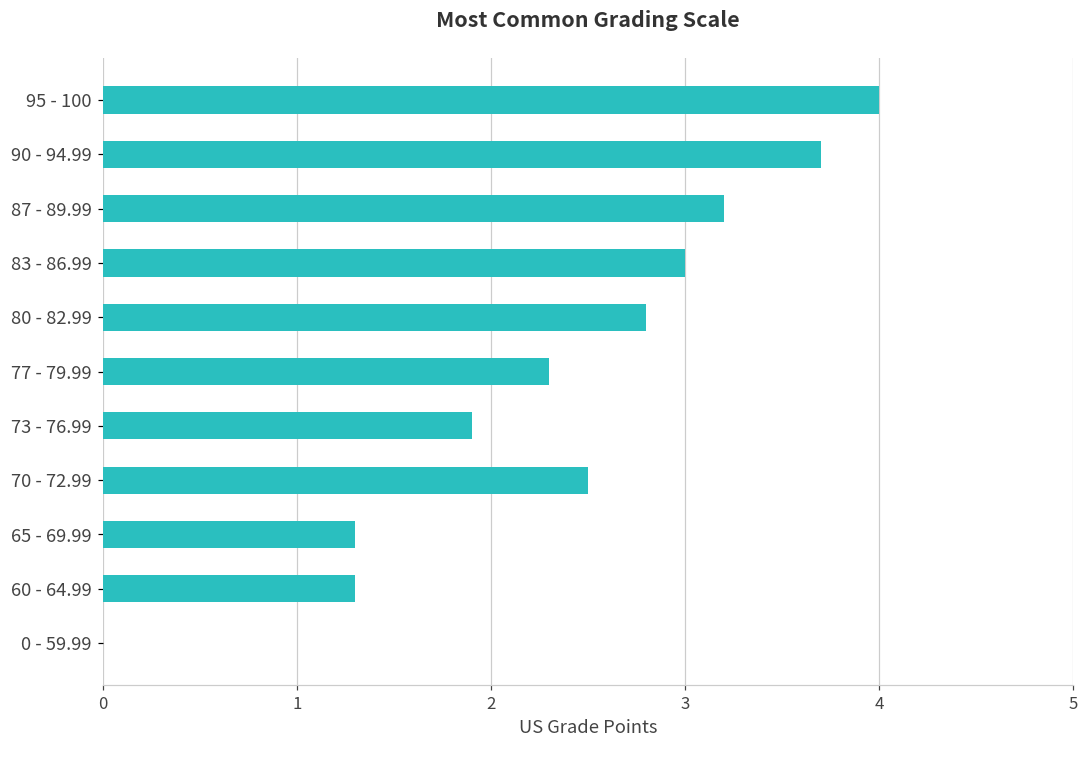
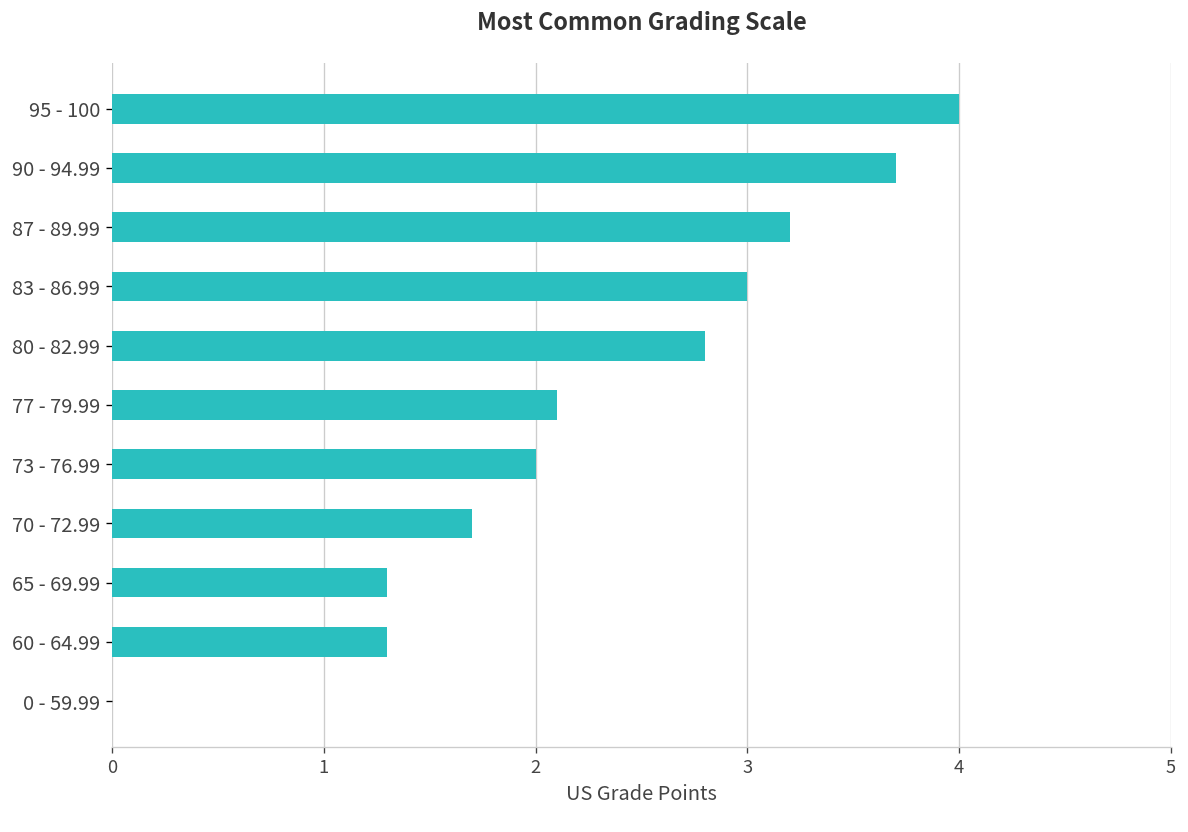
77 - 79.99: 2.3 -> 2.1
73 - 76.99: 1.9 -> 2.0
70 - 72.99: 2.5 -> 1.7
